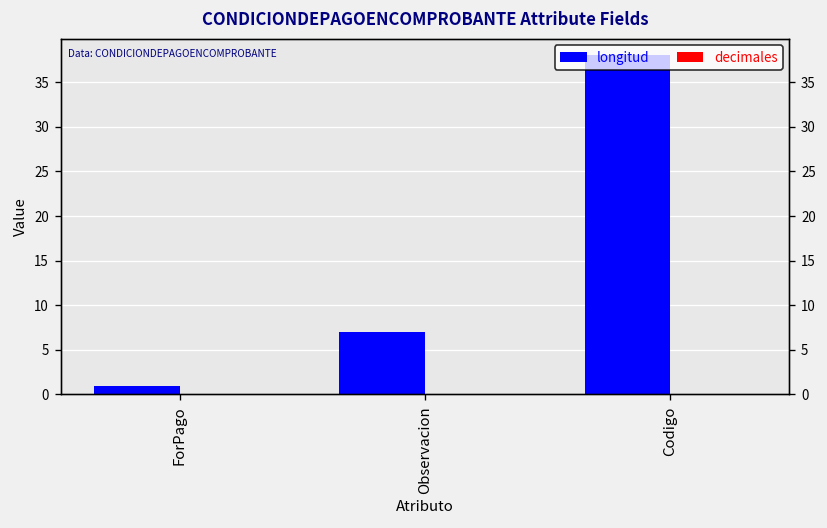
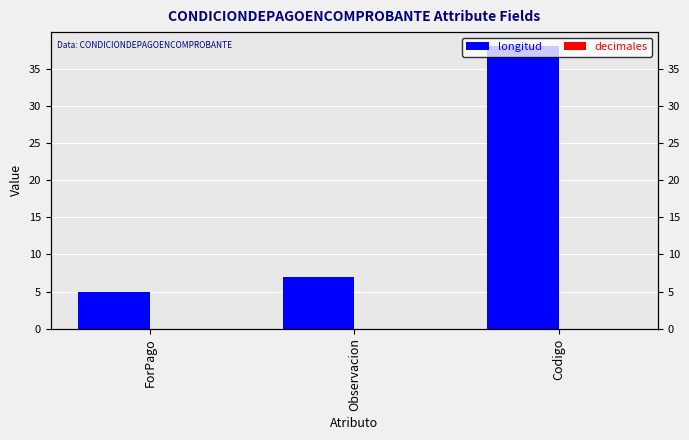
longitud, ForPago: 1 -> 5
